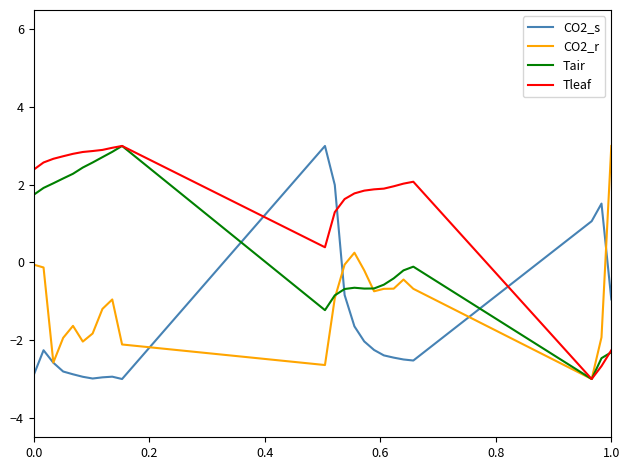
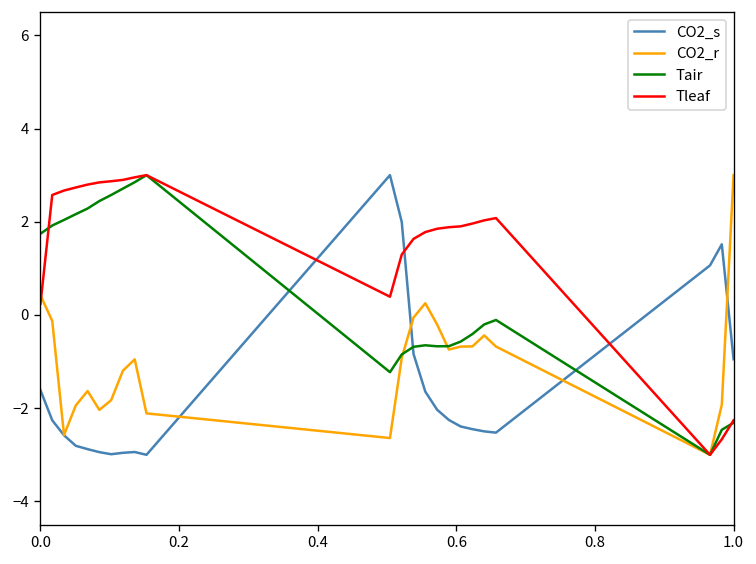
CO2_s, 0.0: -2.9 -> -1.6
CO2_r, 0.0: -0.1 -> 0.4
Tleaf, 0.0: 2.4 -> 0.2
